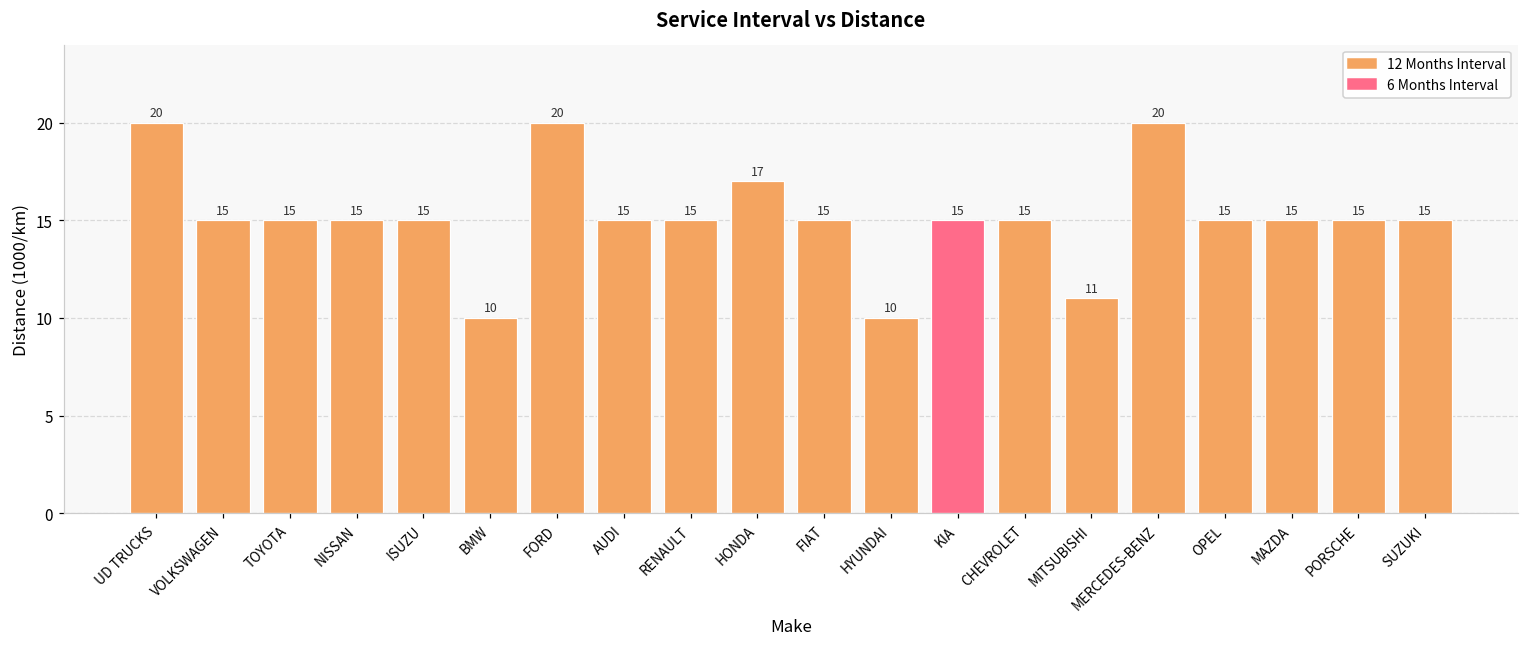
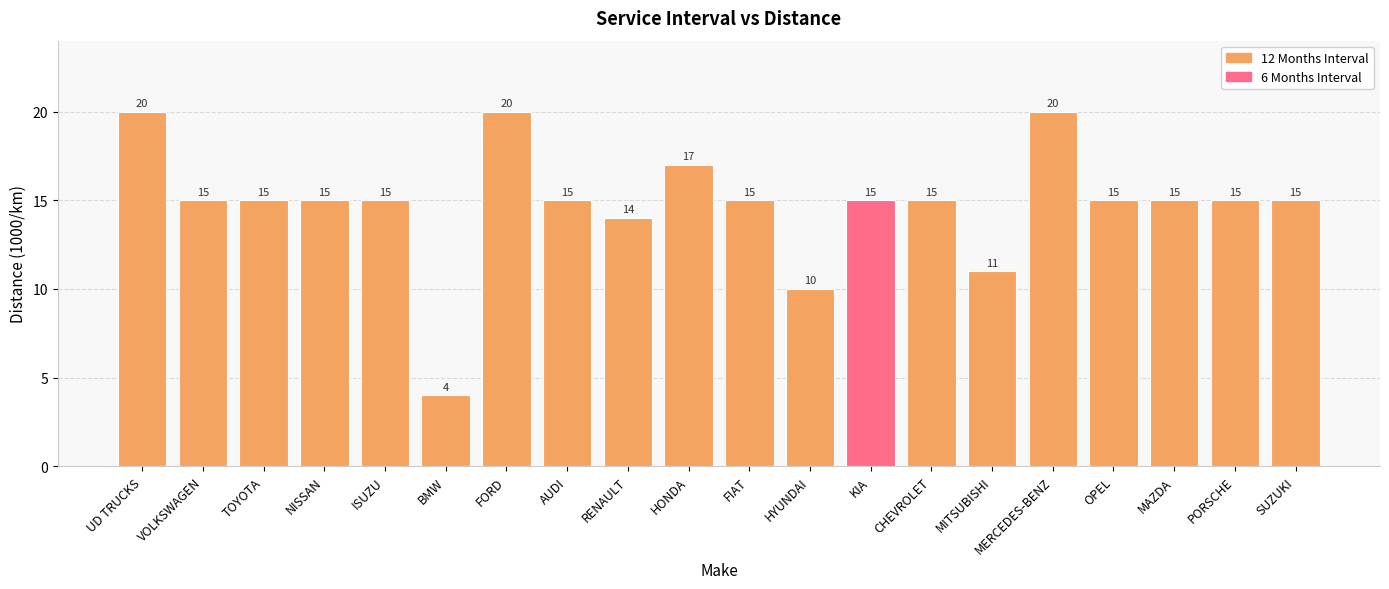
BMW: 10 -> 4
RENAULT: 15 -> 14
